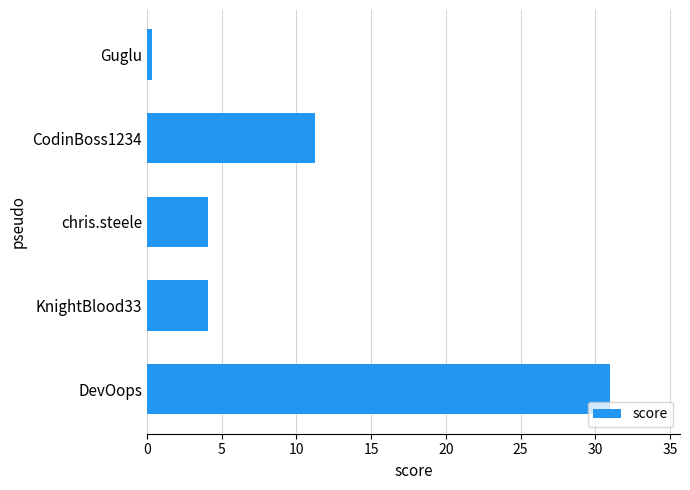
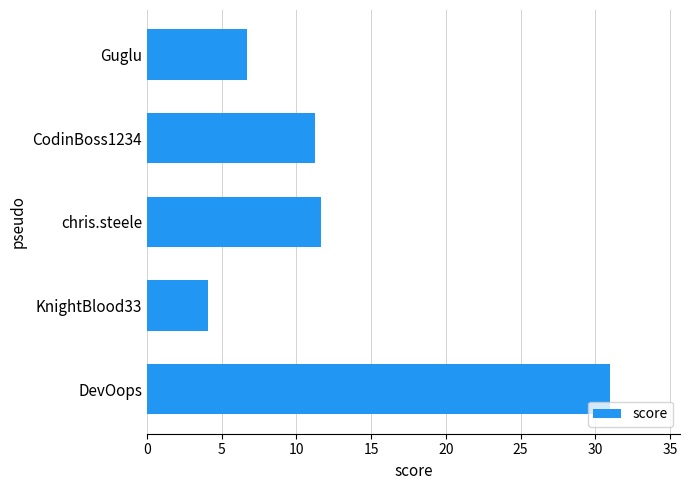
Guglu: 0.3 -> 6.7
chris.steele: 4.1 -> 11.7
